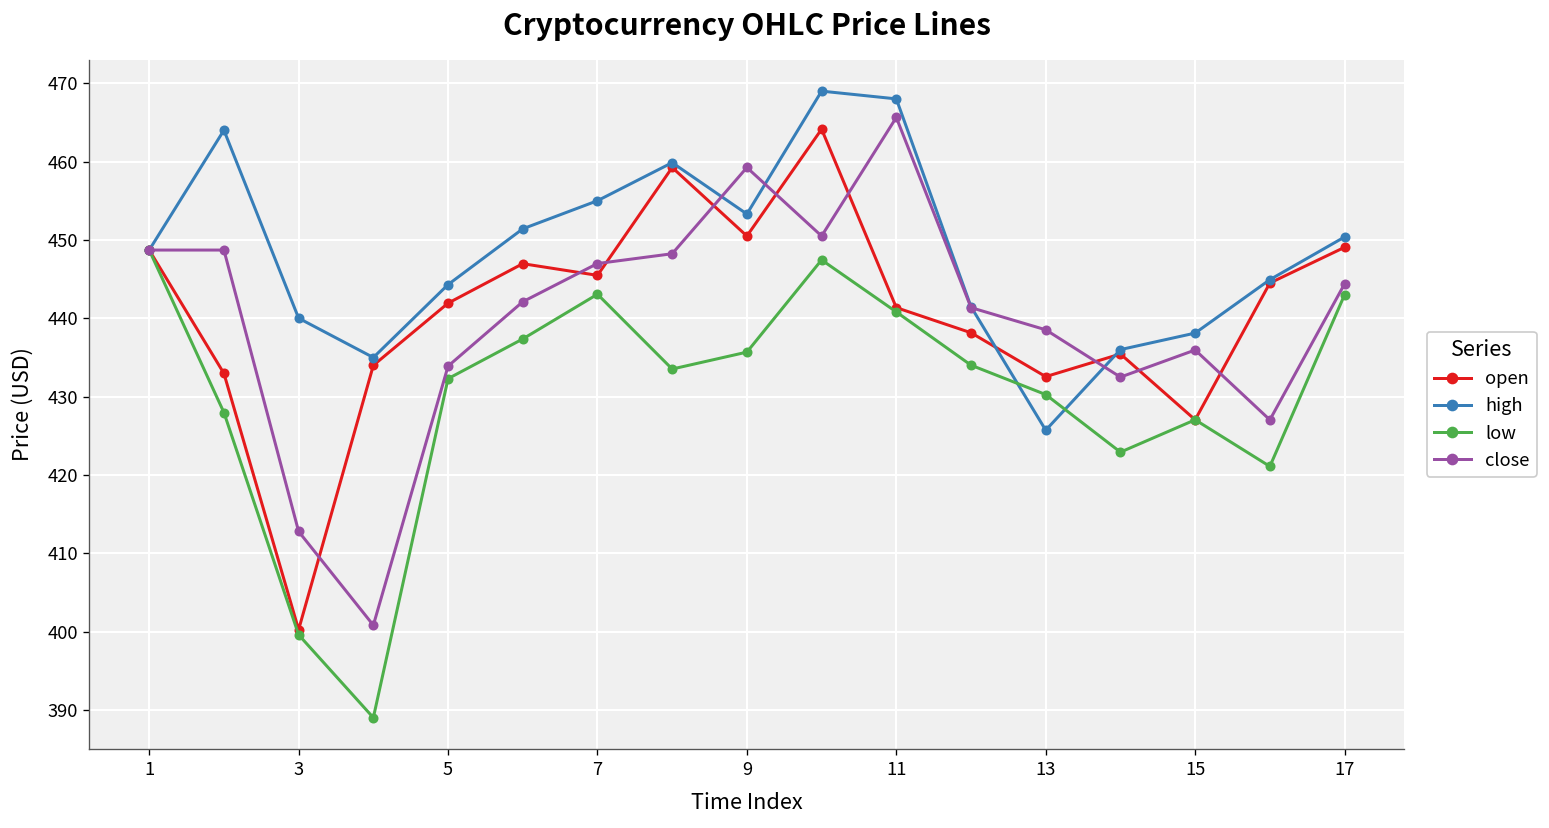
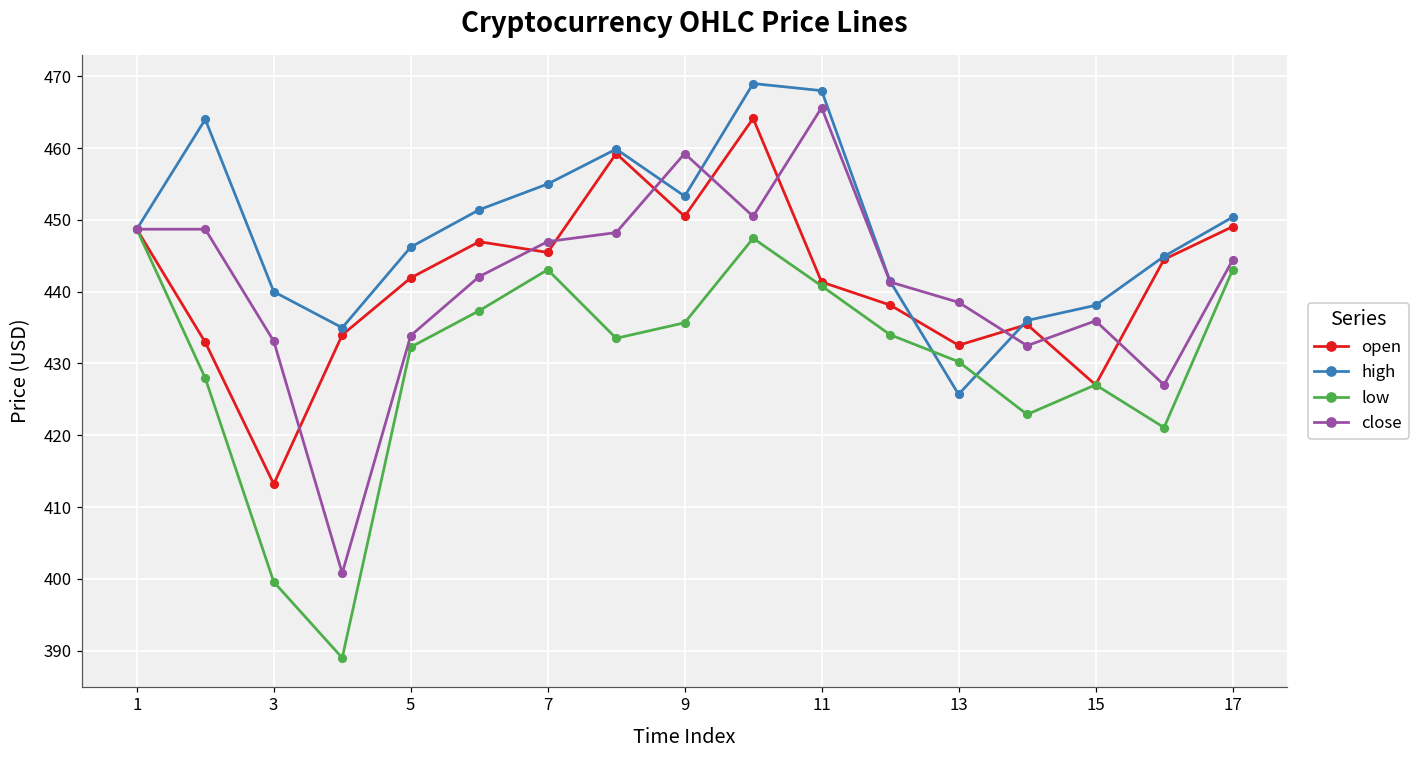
open, 3: 400 -> 413
close, 3: 413 -> 433
high, 5: 444 -> 446
